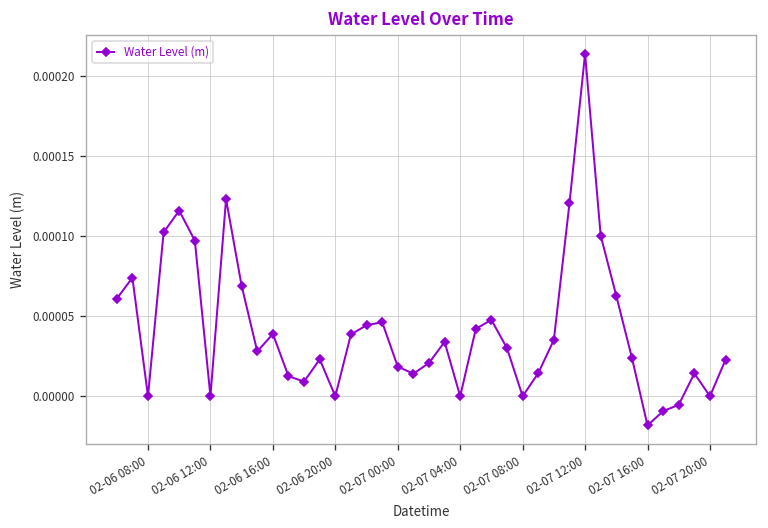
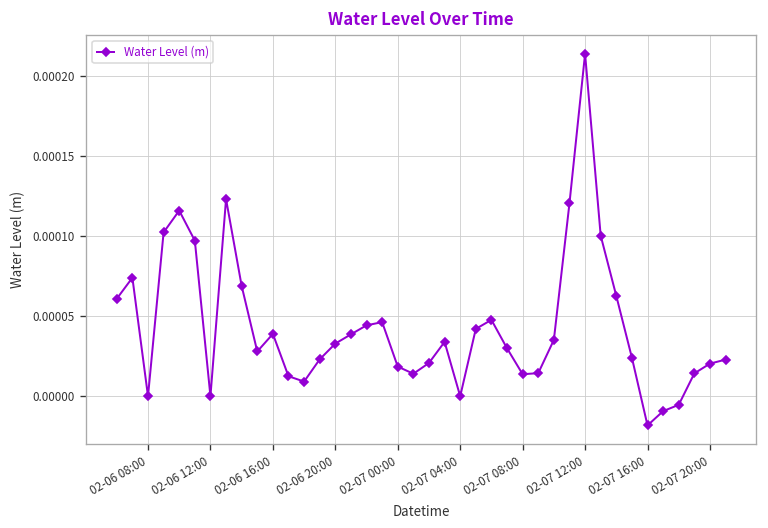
02-06 20:00: 0.00000 -> 0.00003
02-07 08:00: 0.00000 -> 0.00001
02-07 20:00: 0.00000 -> 0.00002
